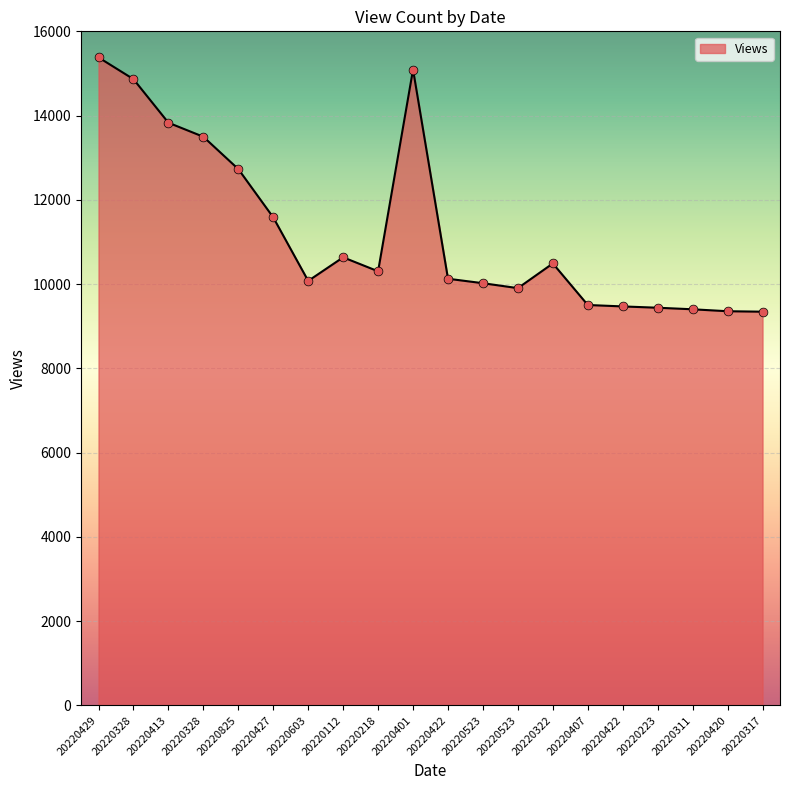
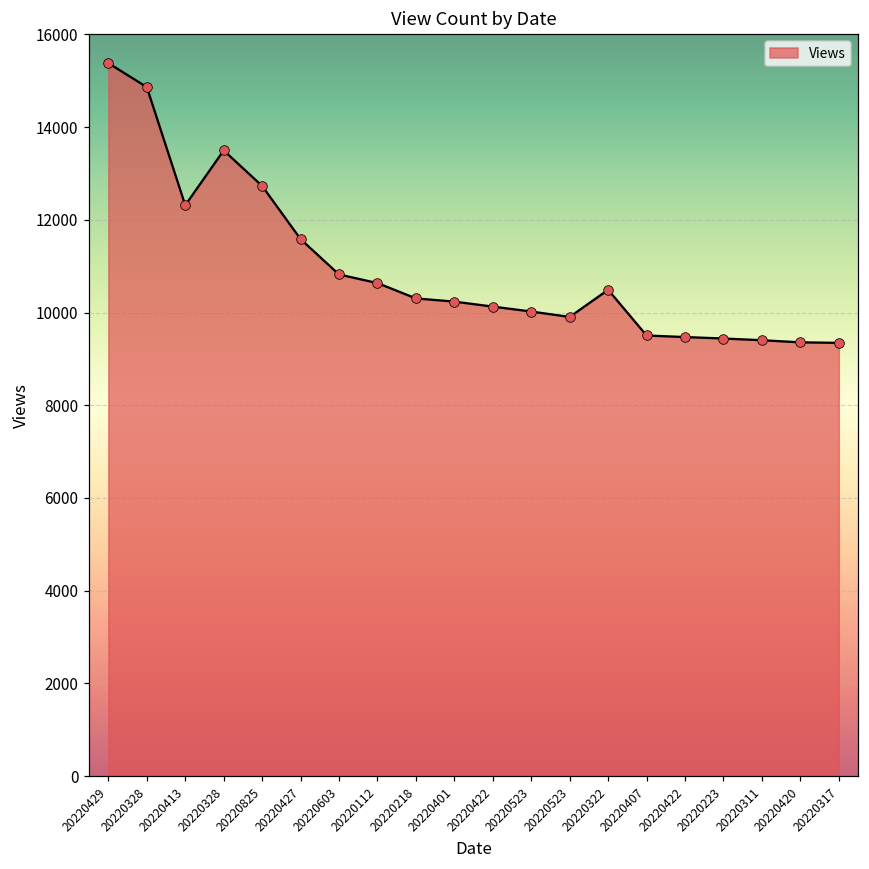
20220413: 13800 -> 12300
20220603: 10100 -> 10800
20220401: 15100 -> 10200
